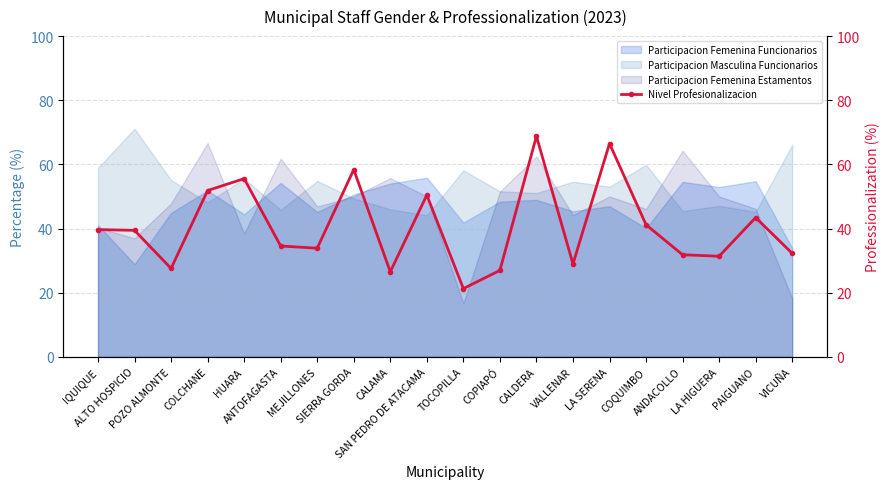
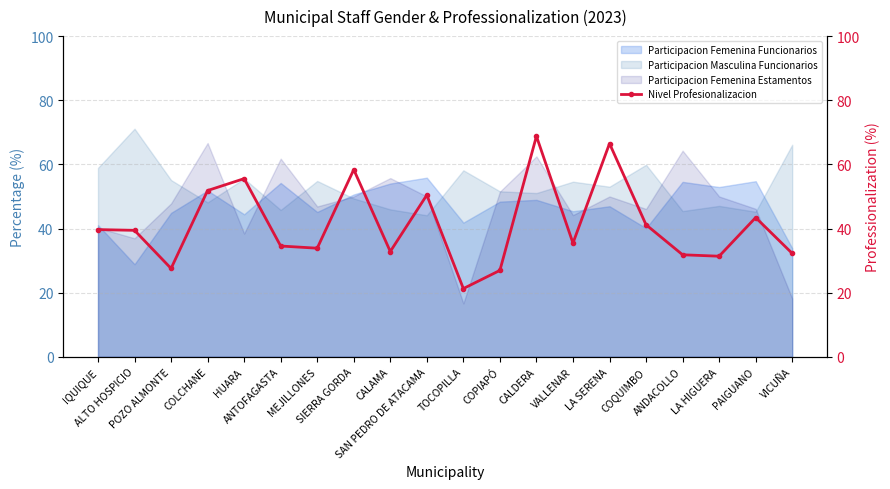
Nivel Profesionalizacion, CALAMA: 27 -> 33
Nivel Profesionalizacion, VALLENAR: 29 -> 35
